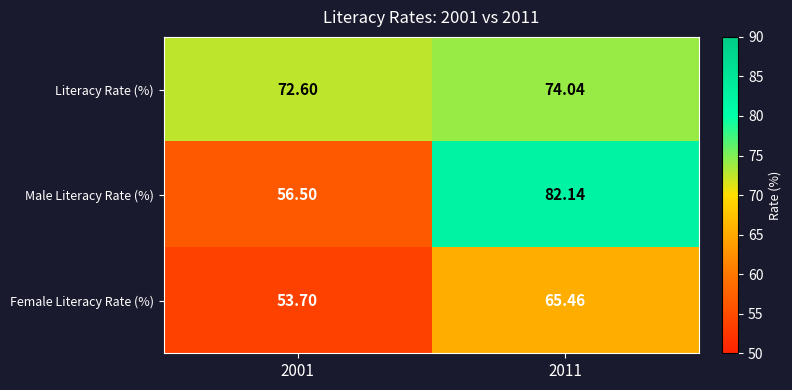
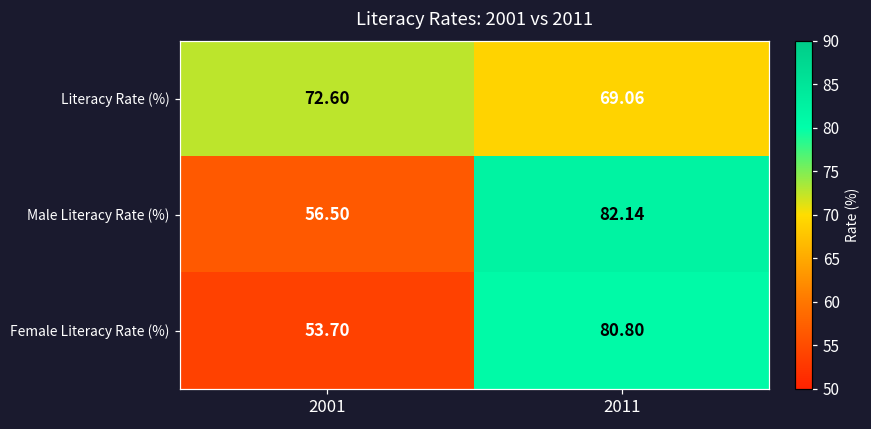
Literacy Rate (%), 2011: 74.04 -> 69.06
Female Literacy Rate (%), 2011: 65.46 -> 80.80
